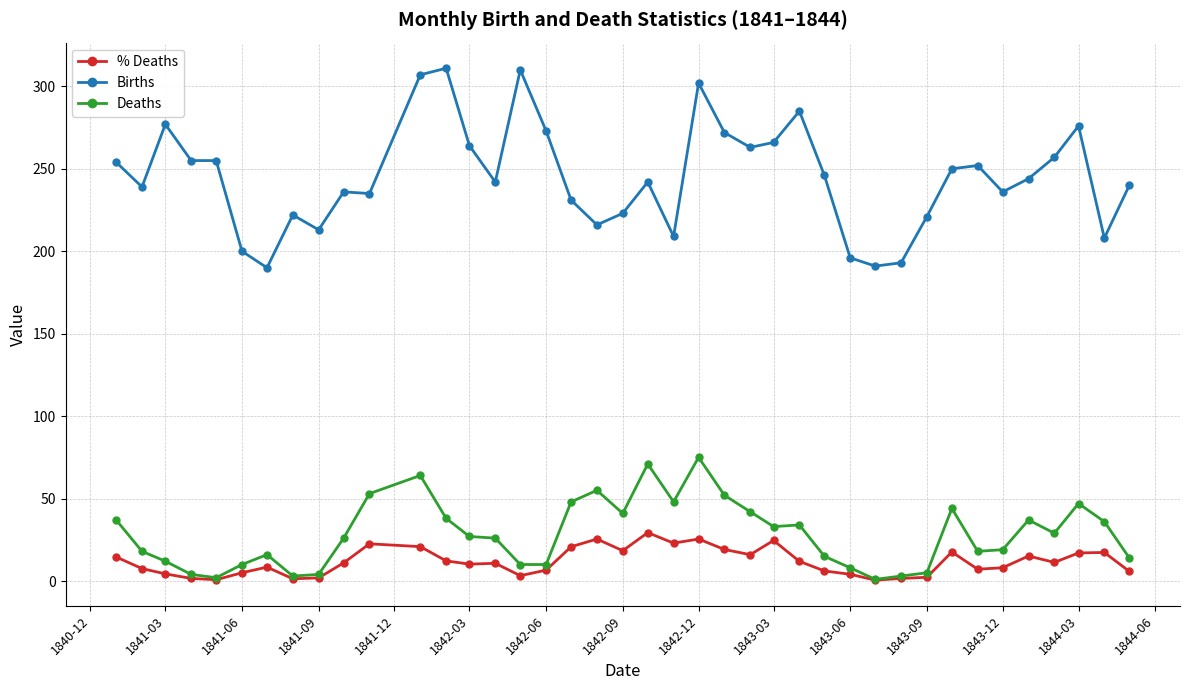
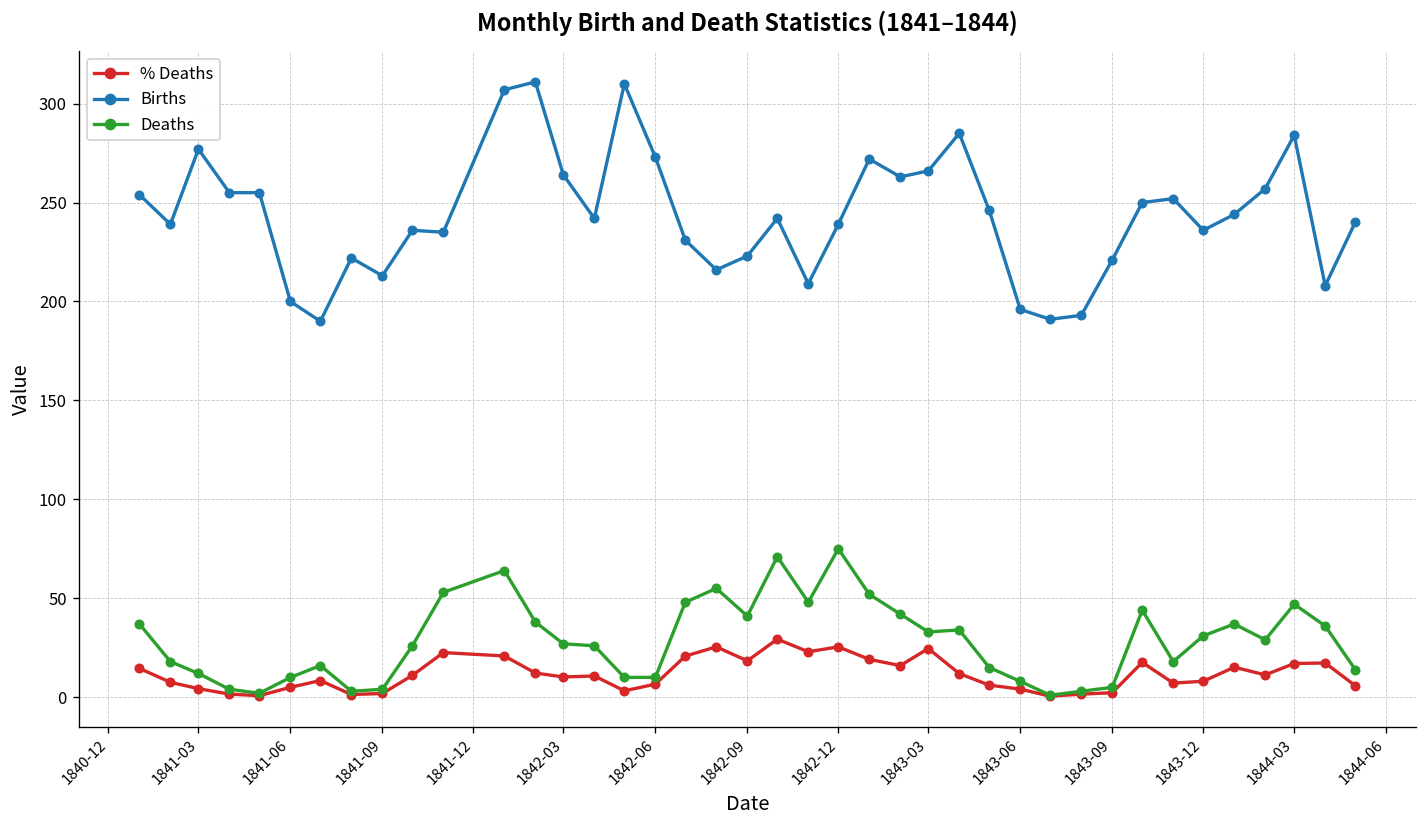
Births, 1842-12: 302 -> 239
Deaths, 1843-12: 19 -> 31
Births, 1844-03: 276 -> 284
